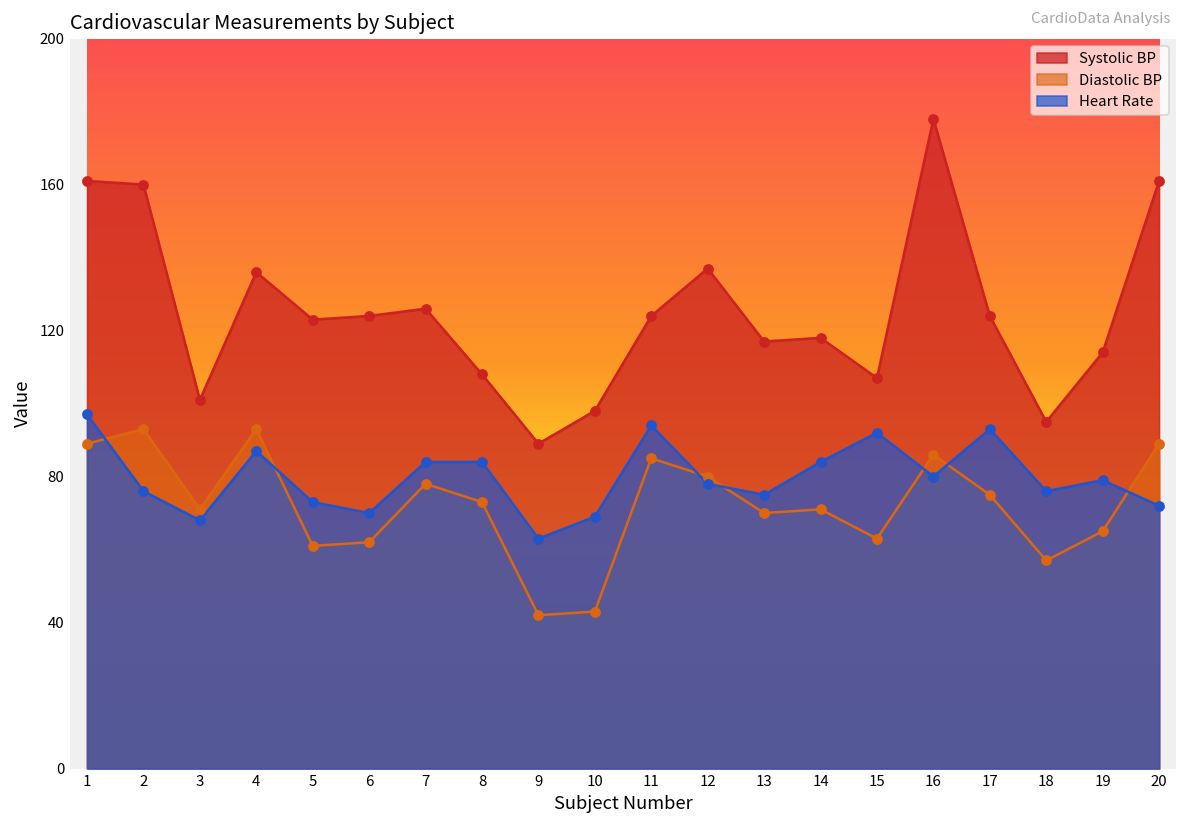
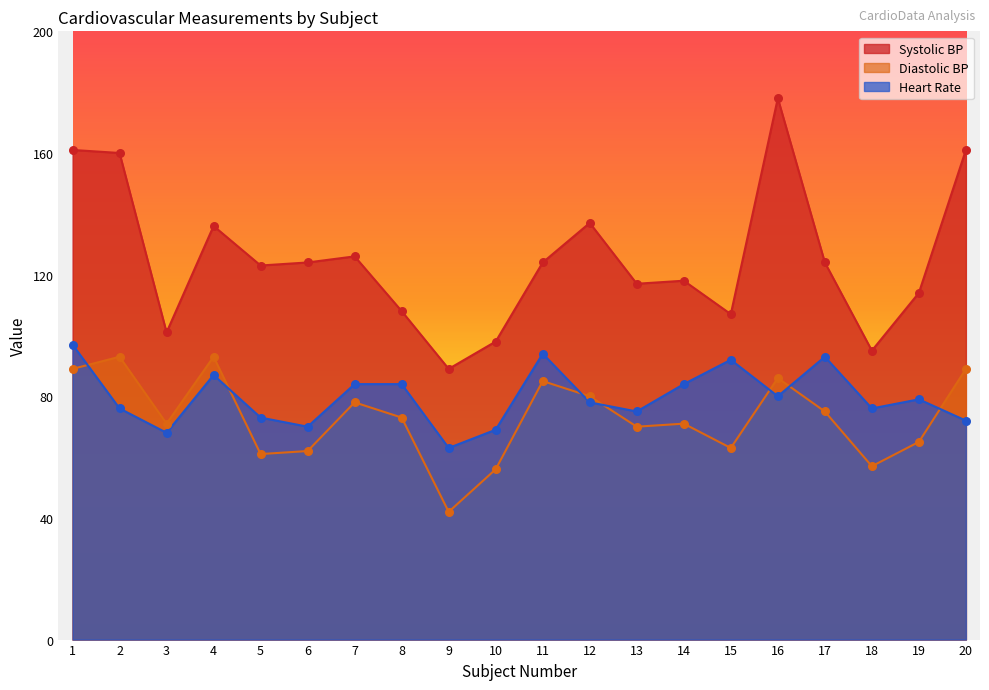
Diastolic BP, 10: 43 -> 56
